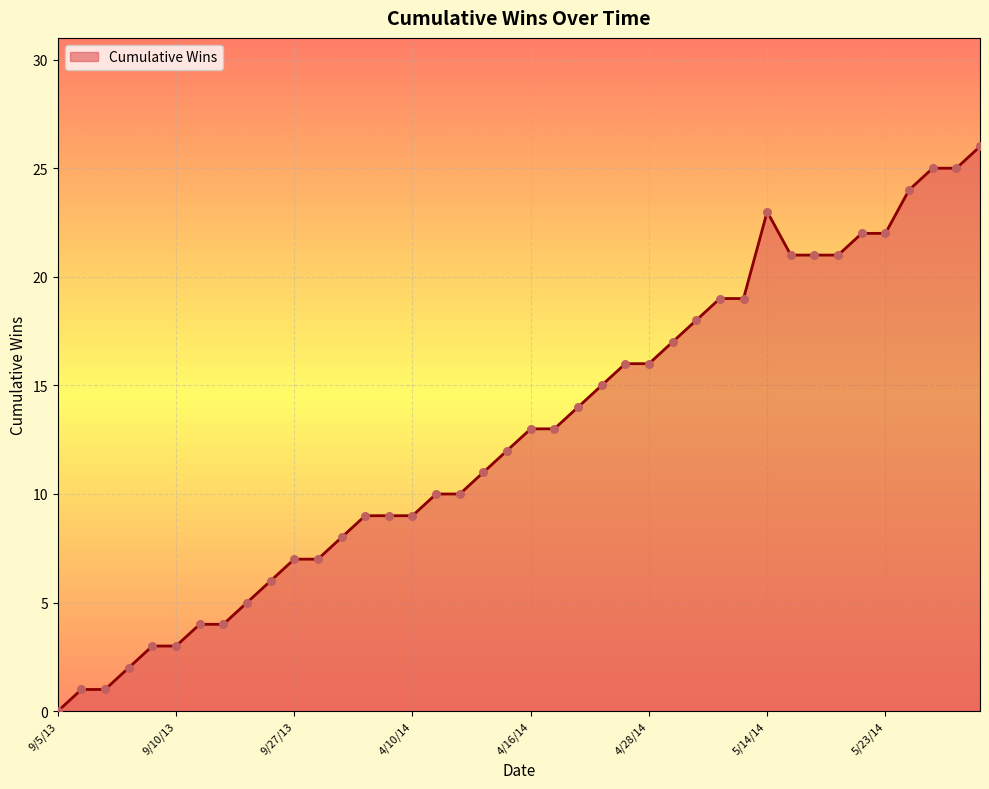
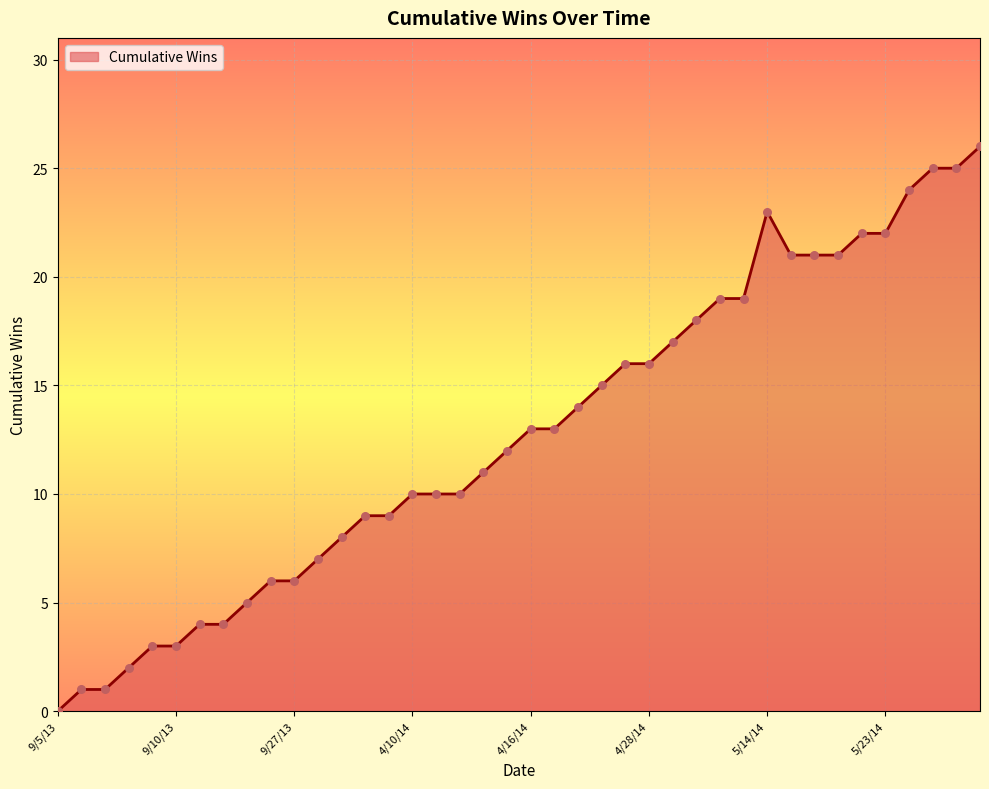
9/27/13: 7 -> 6
4/10/14: 9 -> 10
